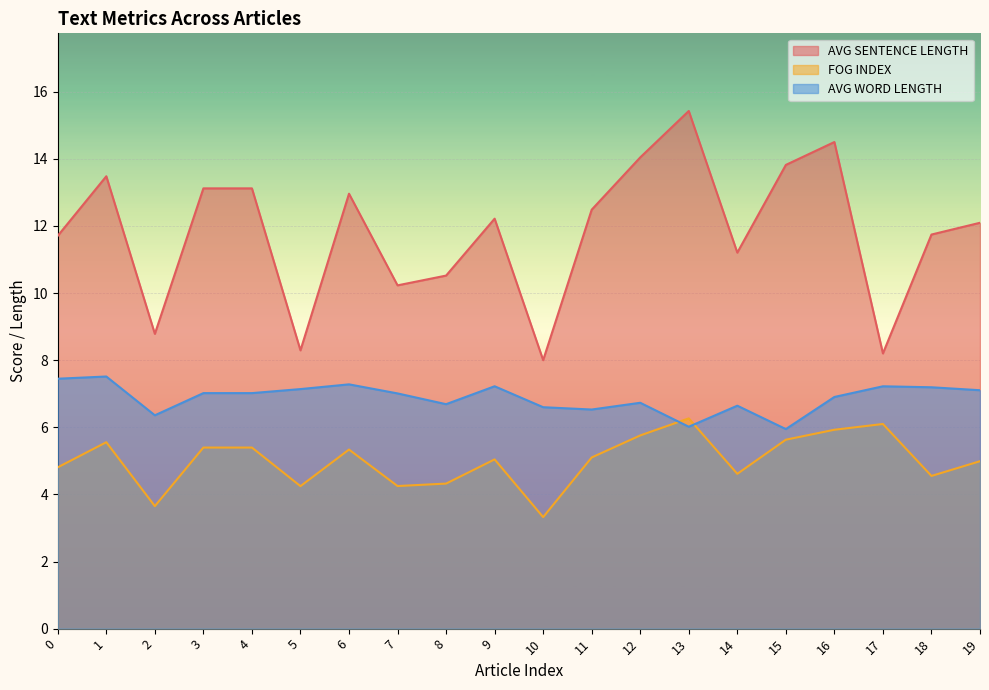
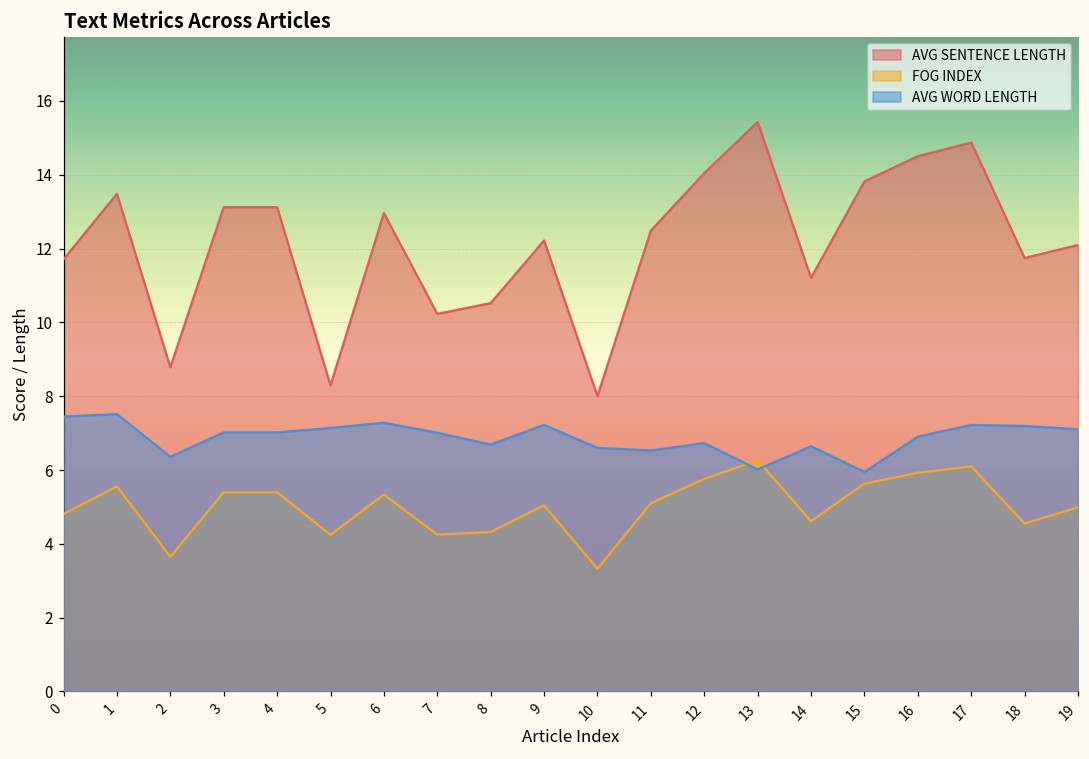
AVG SENTENCE LENGTH, 17: 8.2 -> 14.9
